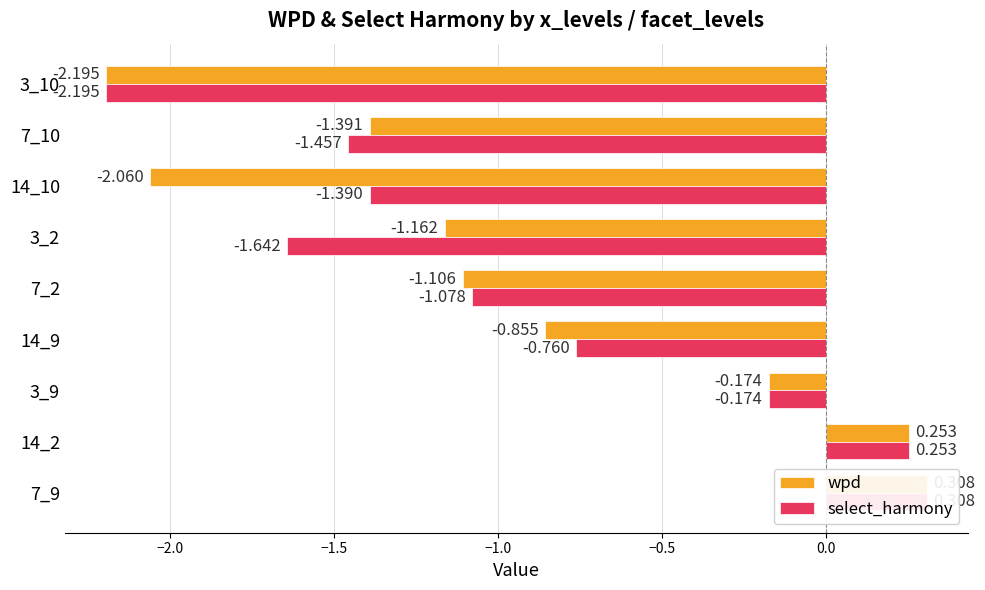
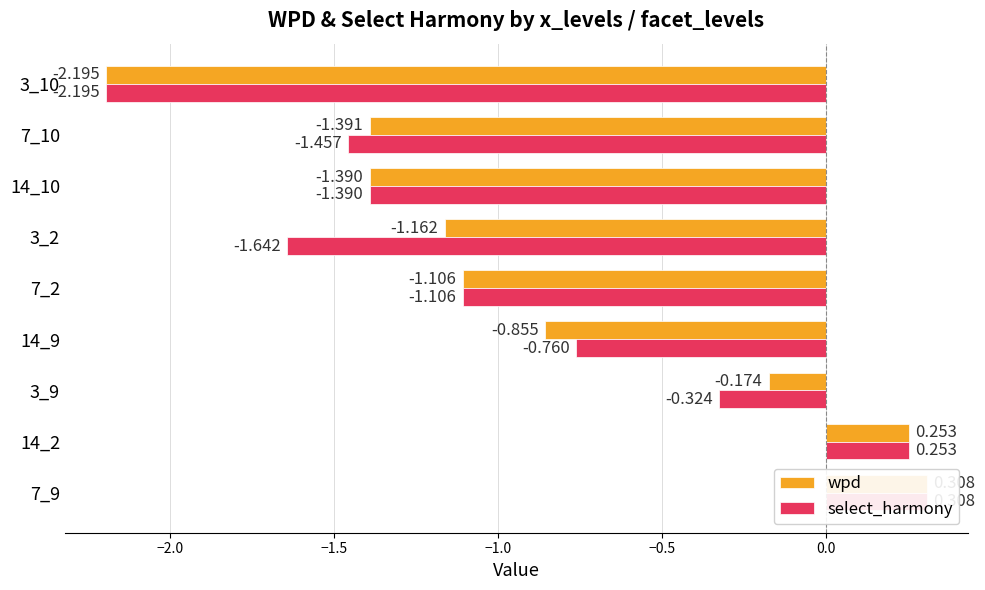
wpd, 14_10: -2.060 -> -1.390
select_harmony, 7_2: -1.078 -> -1.106
select_harmony, 3_9: -0.174 -> -0.324
